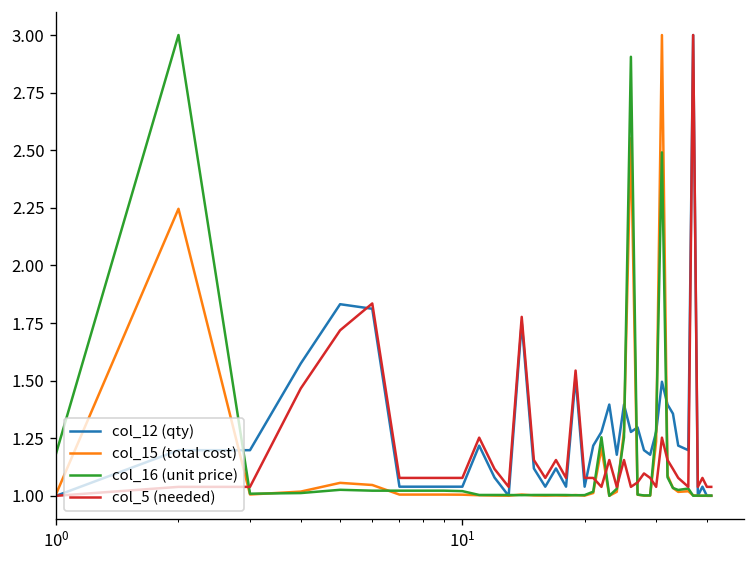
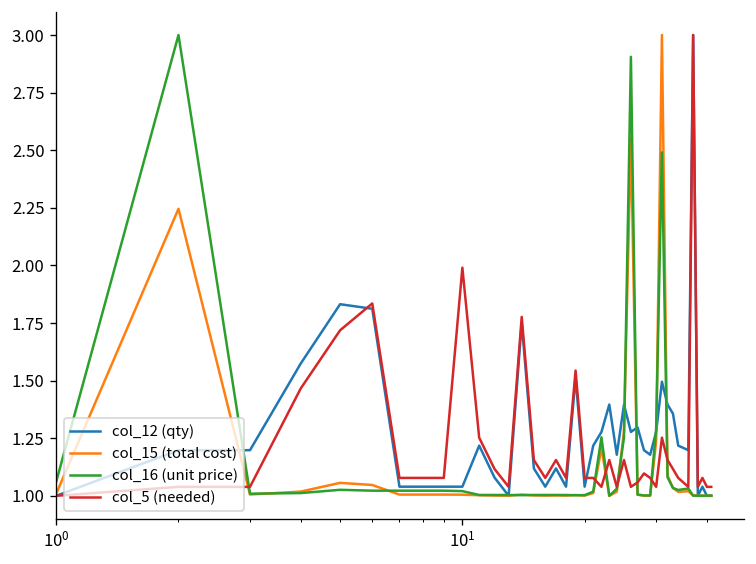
col_16 (unit price), 10^0: 1.19 -> 1.06
col_5 (needed), 10^1: 1.08 -> 1.99
